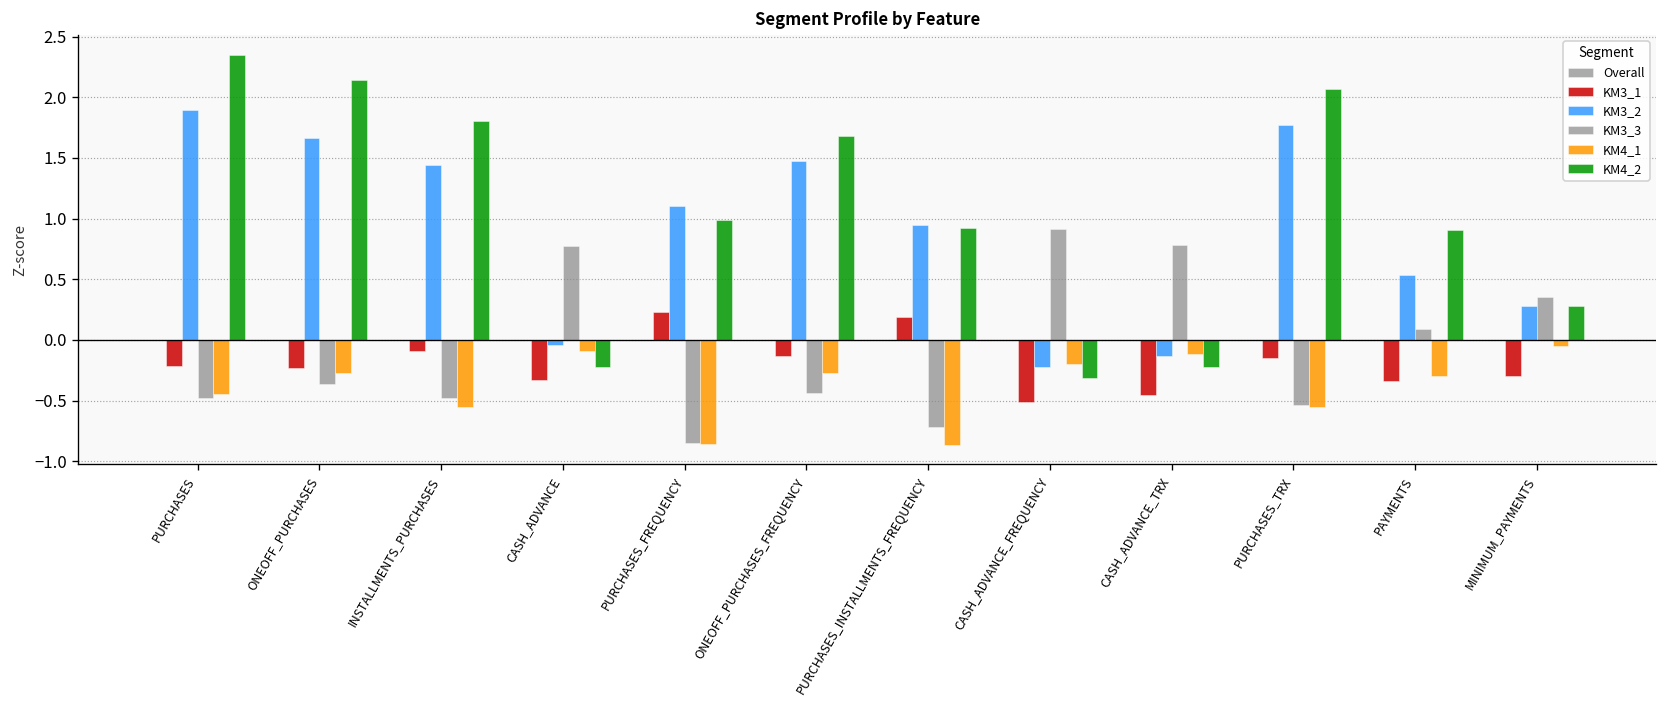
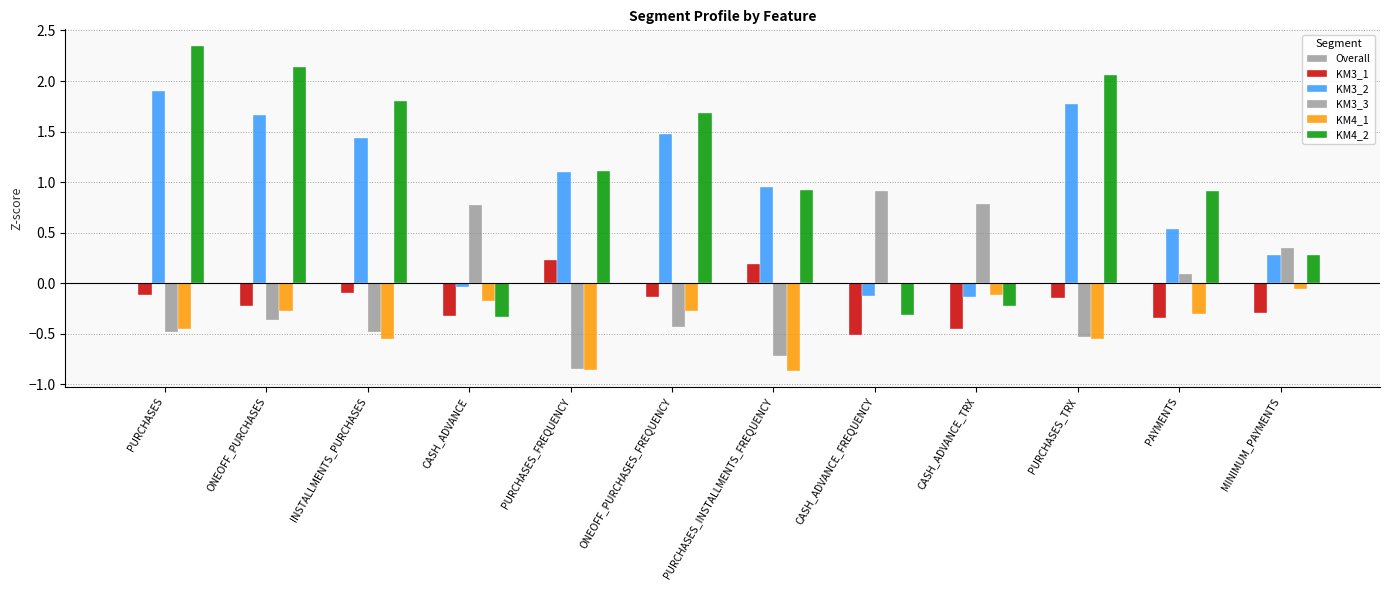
KM3_1, PURCHASES: -0.22 -> -0.11
KM4_1, CASH_ADVANCE: -0.09 -> -0.17
KM4_2, CASH_ADVANCE: -0.22 -> -0.33
KM4_2, PURCHASES_FREQUENCY: 0.99 -> 1.11
KM3_2, CASH_ADVANCE_FREQUENCY: -0.22 -> -0.13
KM4_1, CASH_ADVANCE_FREQUENCY: -0.20 -> -0.01
